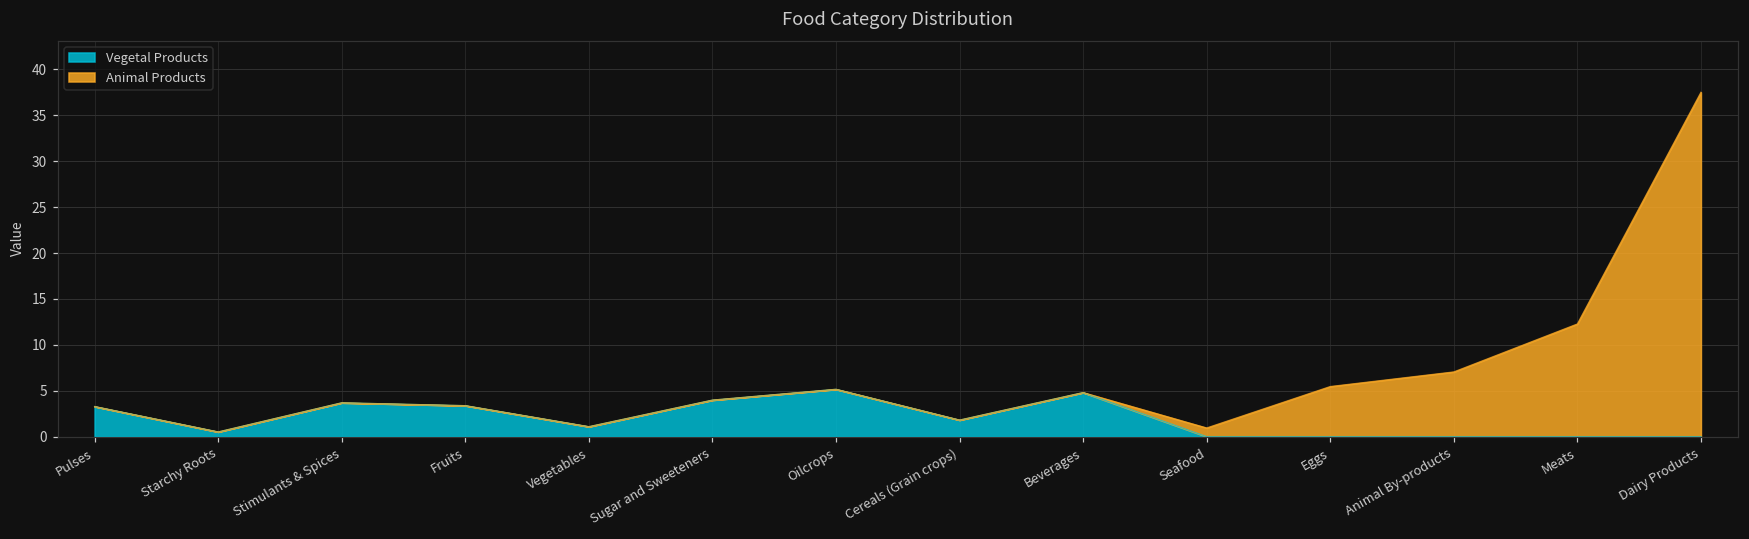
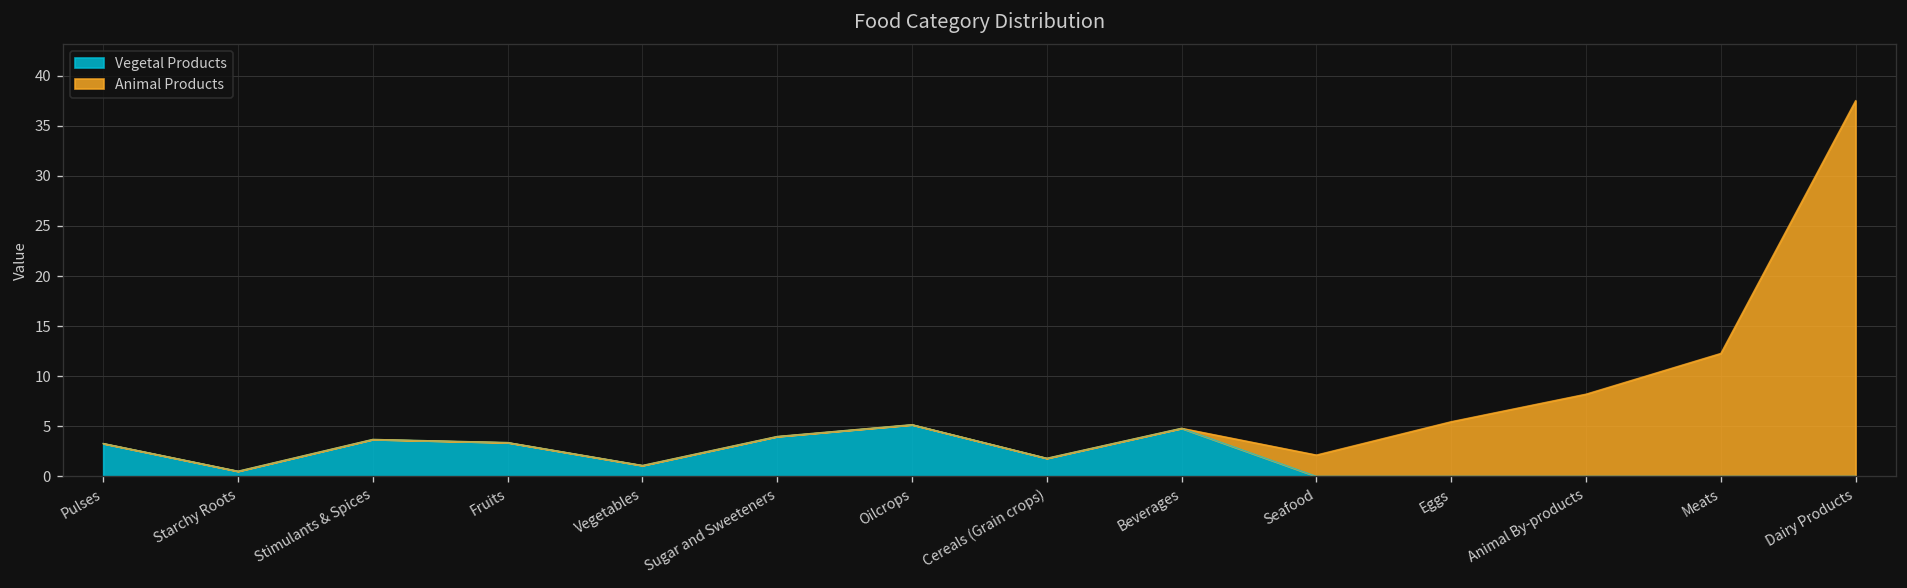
Animal Products, Seafood: 1 -> 2
Animal Products, Animal By-products: 7 -> 8
